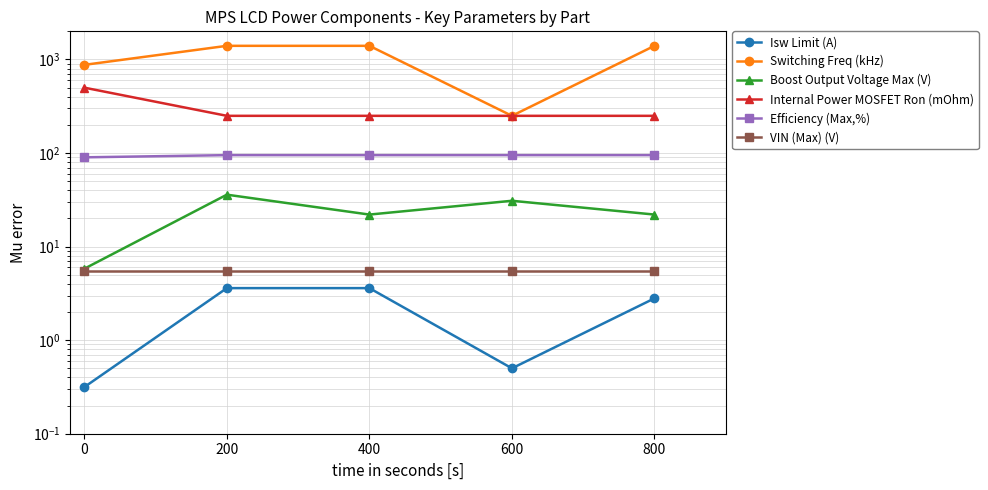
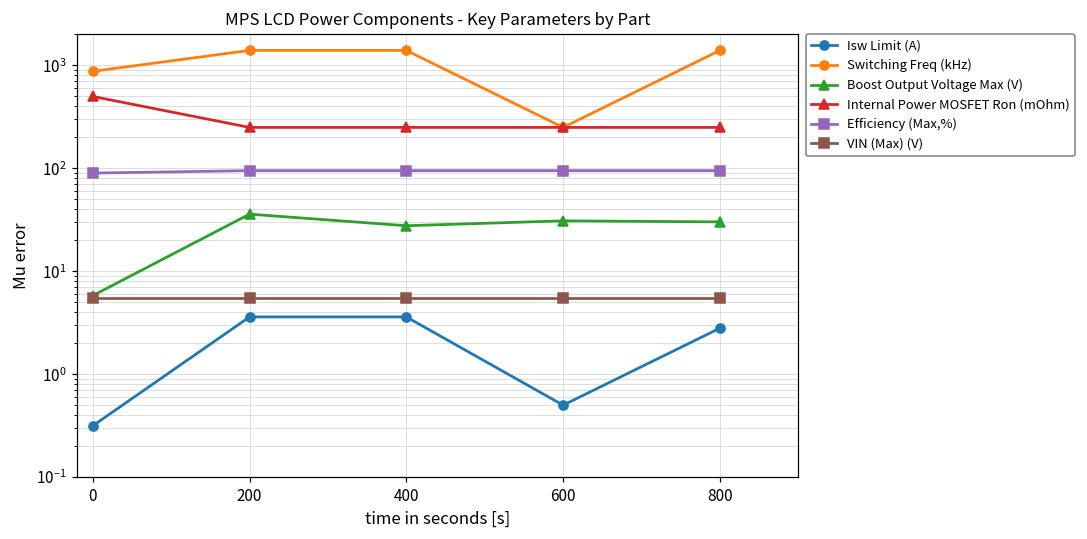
Boost Output Voltage Max (V), 400: 22 -> 28
Boost Output Voltage Max (V), 800: 22 -> 30
